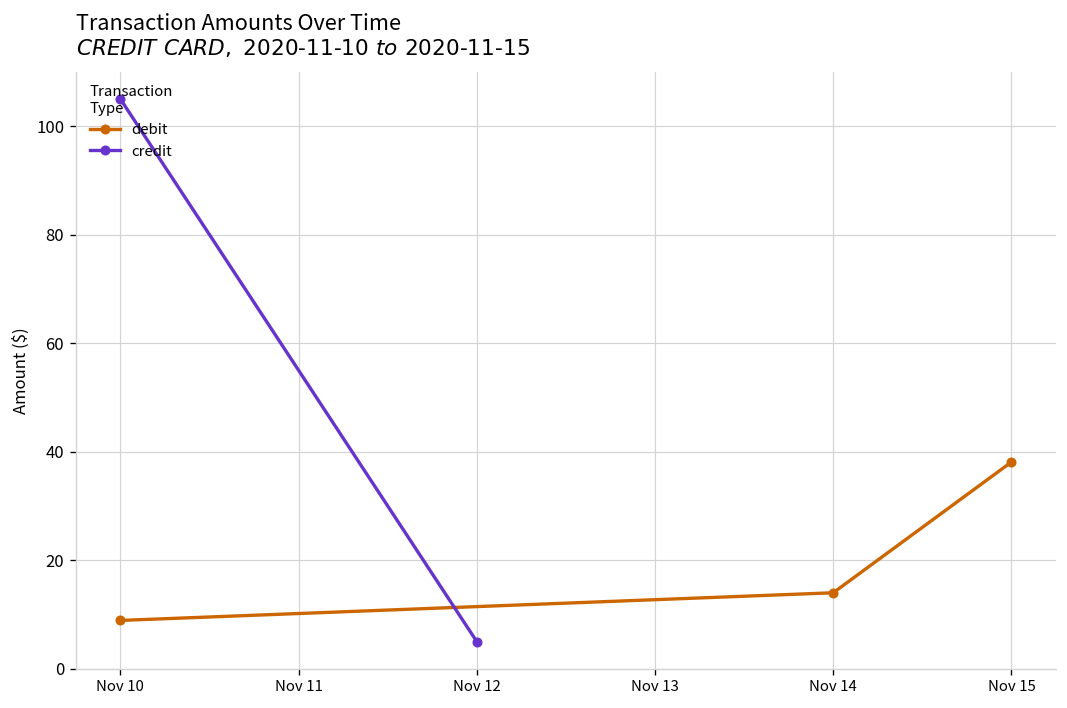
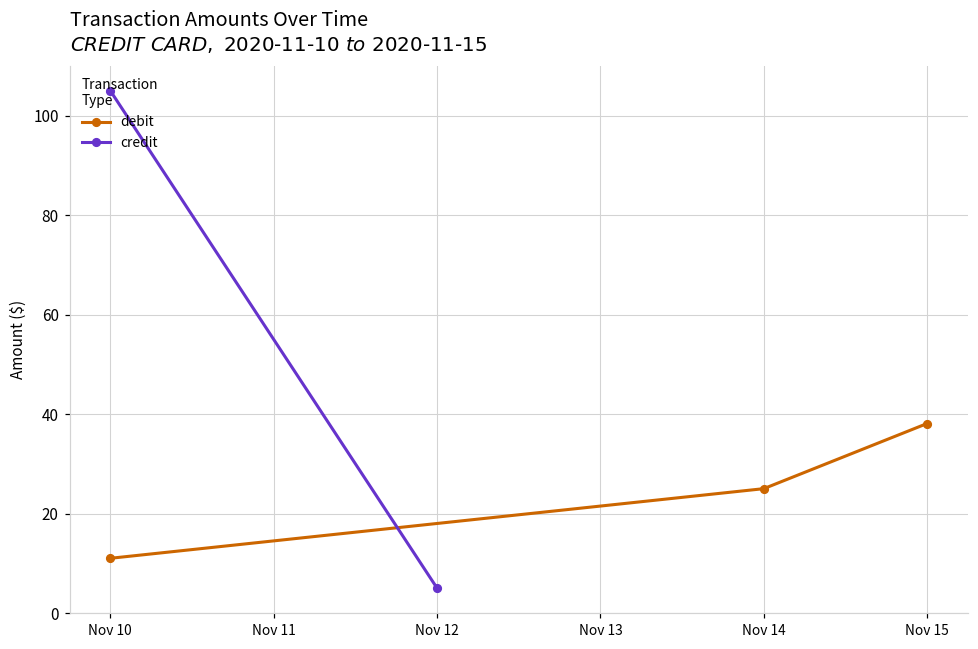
debit, Nov 10: 9 -> 11
debit, Nov 14: 14 -> 25
